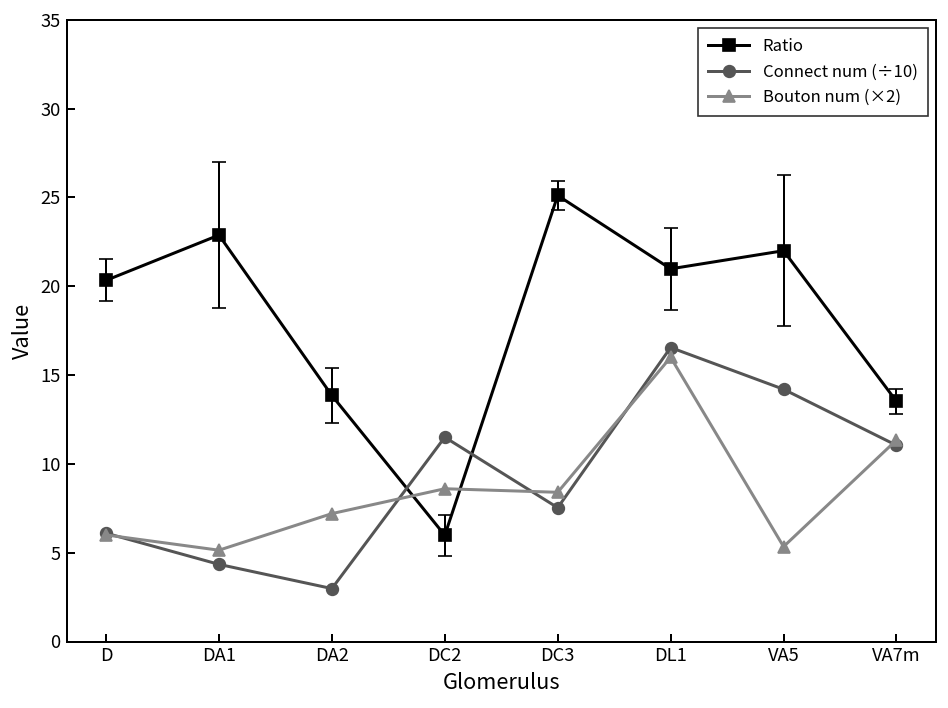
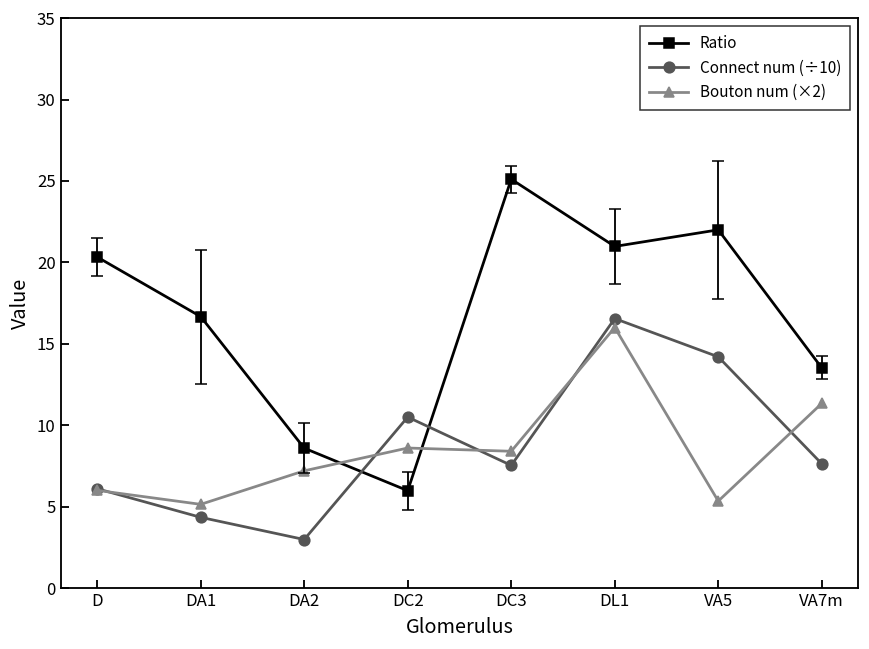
Ratio, DA1: 22.9 -> 16.7
Ratio, DA2: 13.9 -> 8.6
Connect num (÷10), DC2: 11.5 -> 10.5
Connect num (÷10), VA7m: 11.0 -> 7.6
